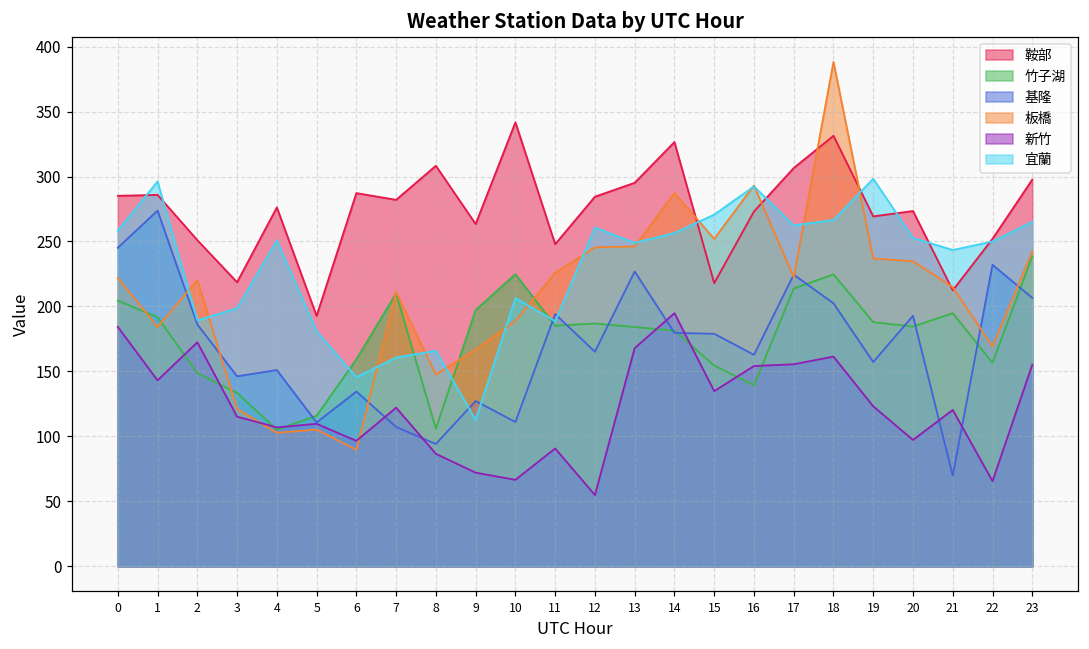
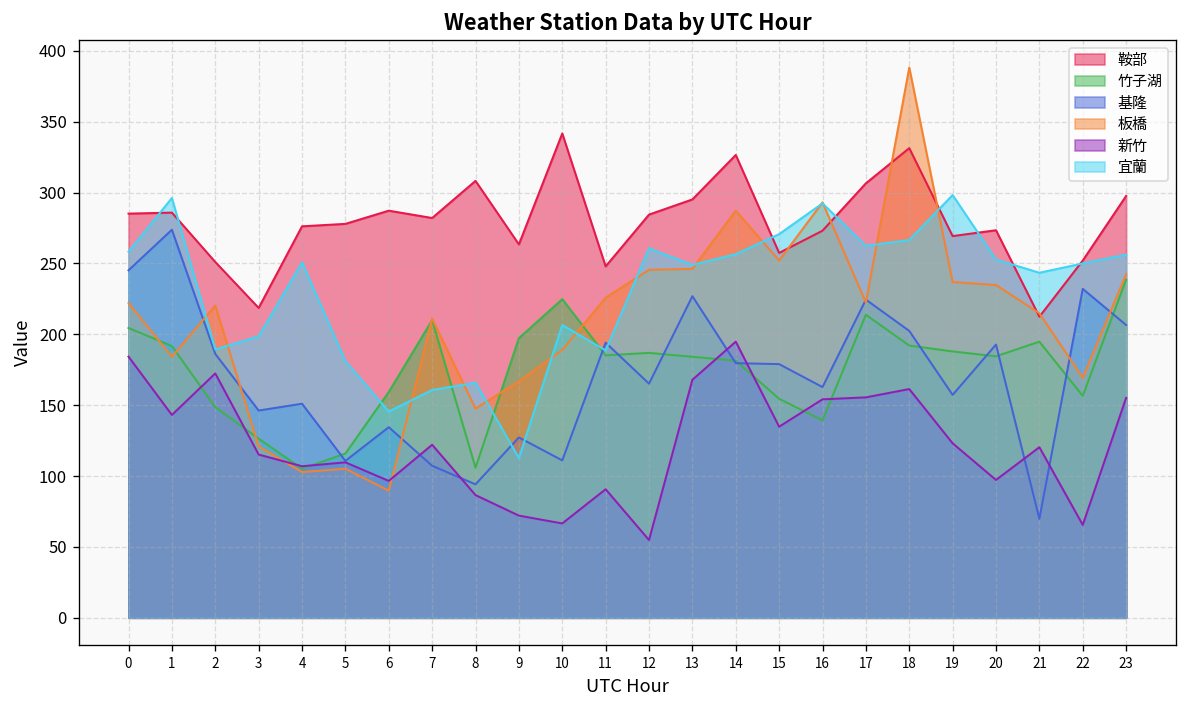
竹子湖, 3: 133 -> 126
鞍部, 5: 193 -> 278
鞍部, 15: 218 -> 257
竹子湖, 18: 225 -> 192
宜蘭, 23: 265 -> 256
